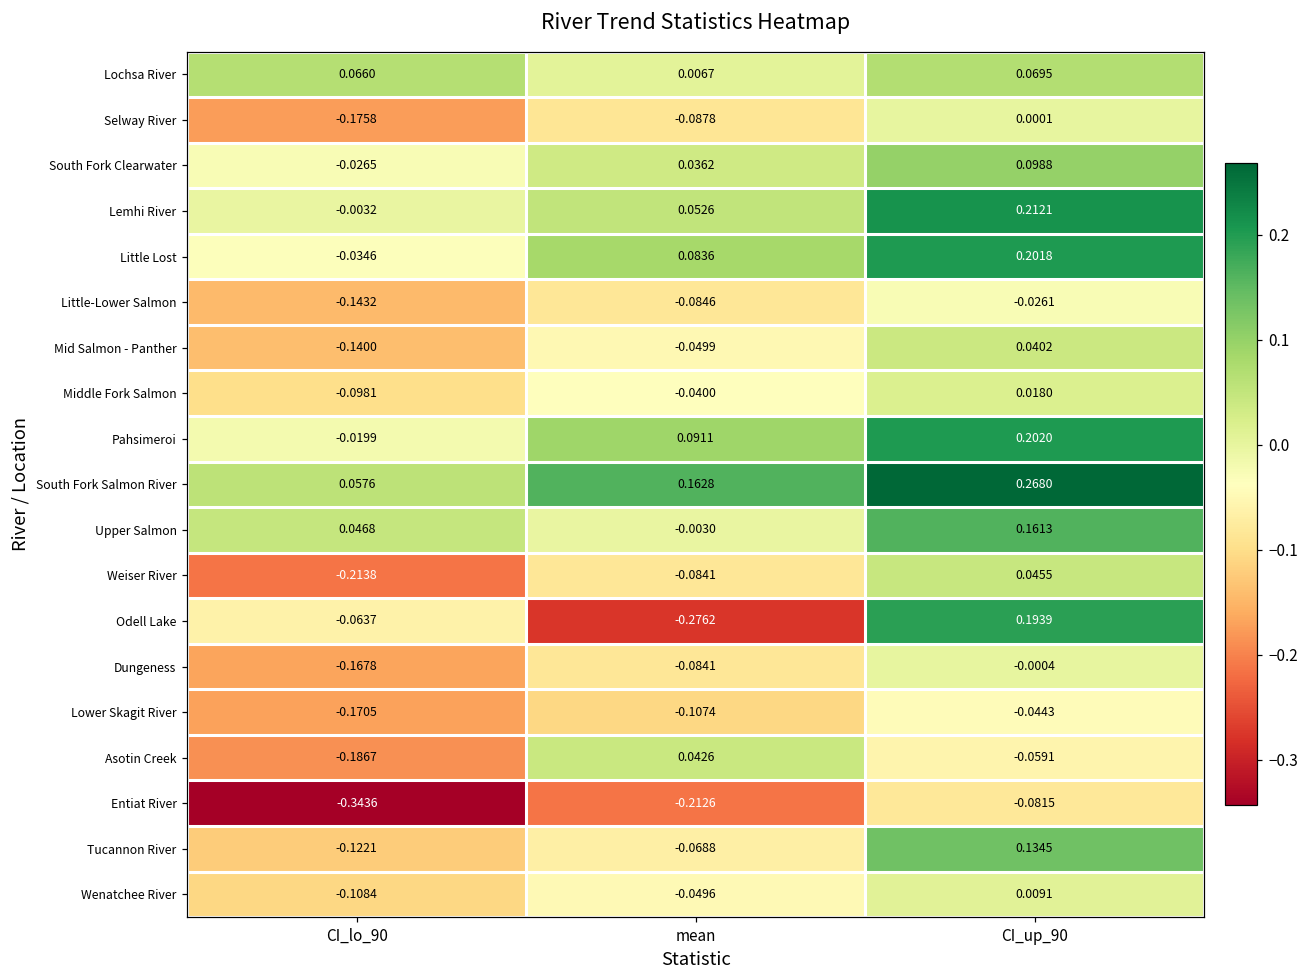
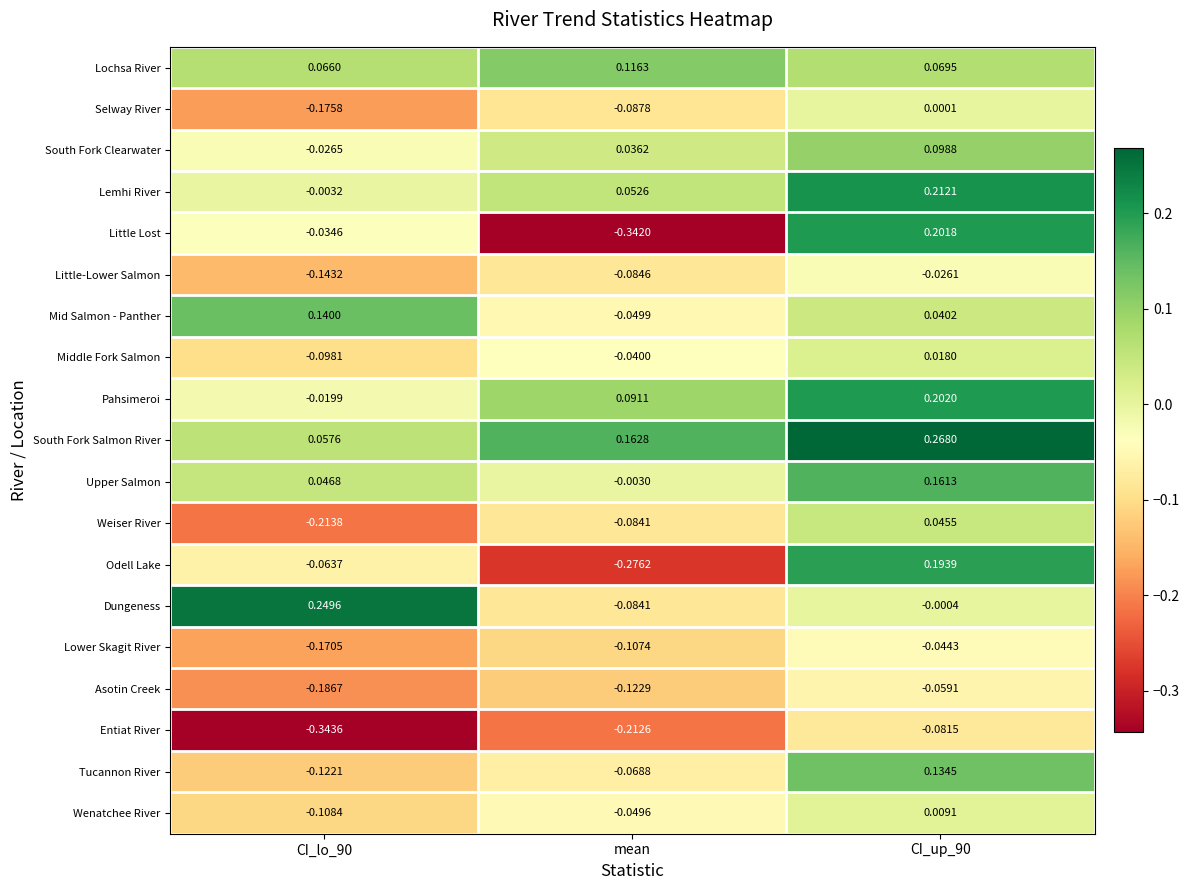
Lochsa River, mean: 0.0067 -> 0.1163
Little Lost, mean: 0.0836 -> -0.3420
Mid Salmon - Panther, CI_lo_90: -0.1400 -> 0.1400
Dungeness, CI_lo_90: -0.1678 -> 0.2496
Asotin Creek, mean: 0.0426 -> -0.1229
